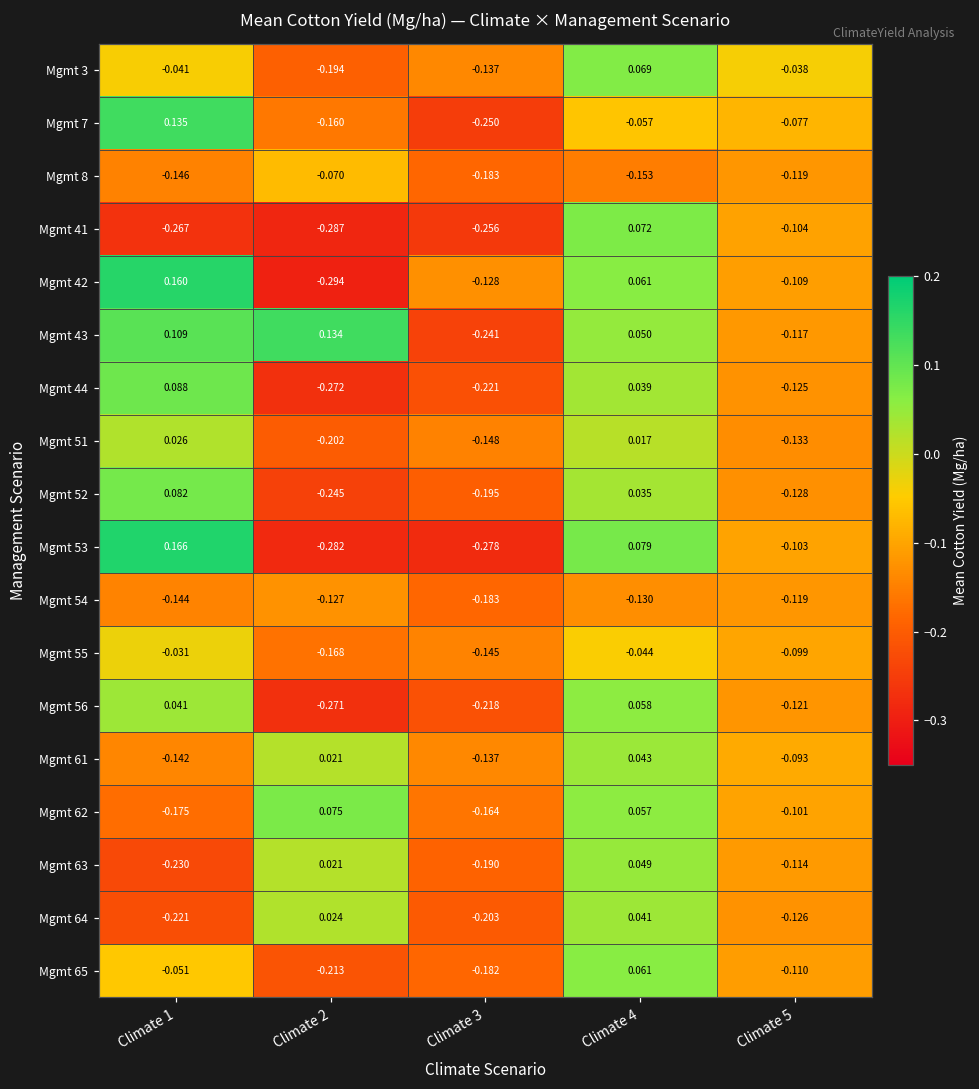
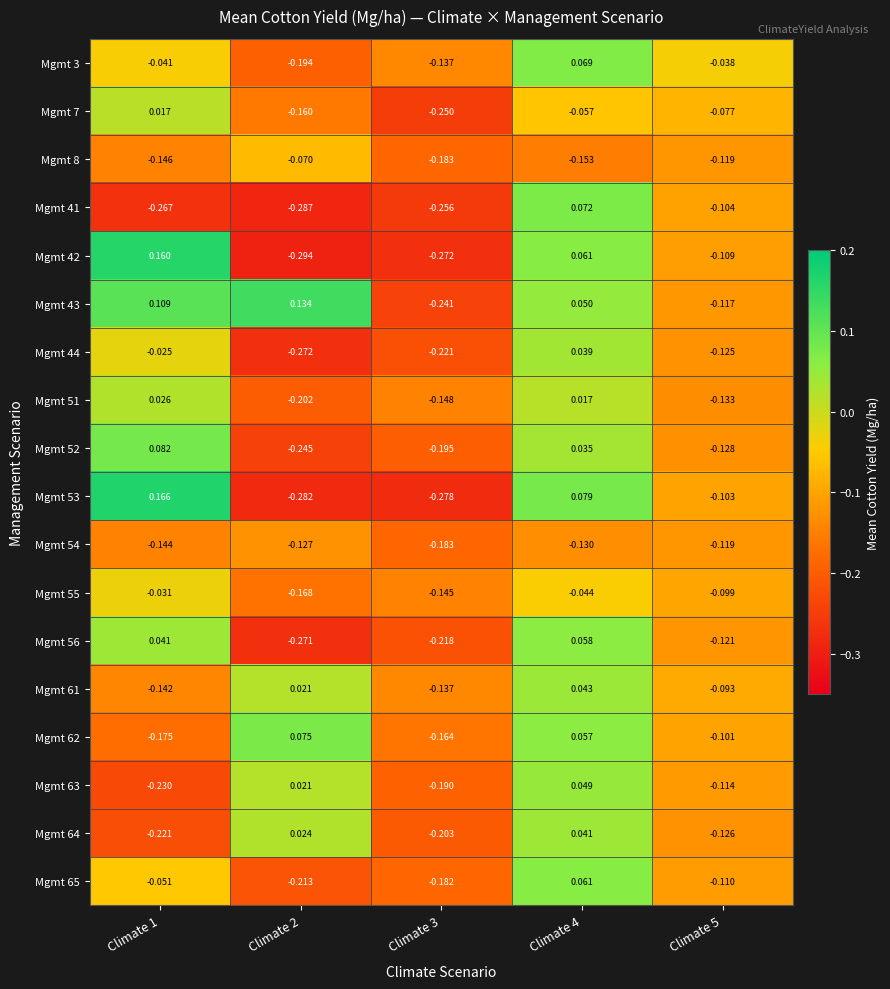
Mgmt 7, Climate 1: 0.135 -> 0.017
Mgmt 42, Climate 3: -0.128 -> -0.272
Mgmt 44, Climate 1: 0.088 -> -0.025
